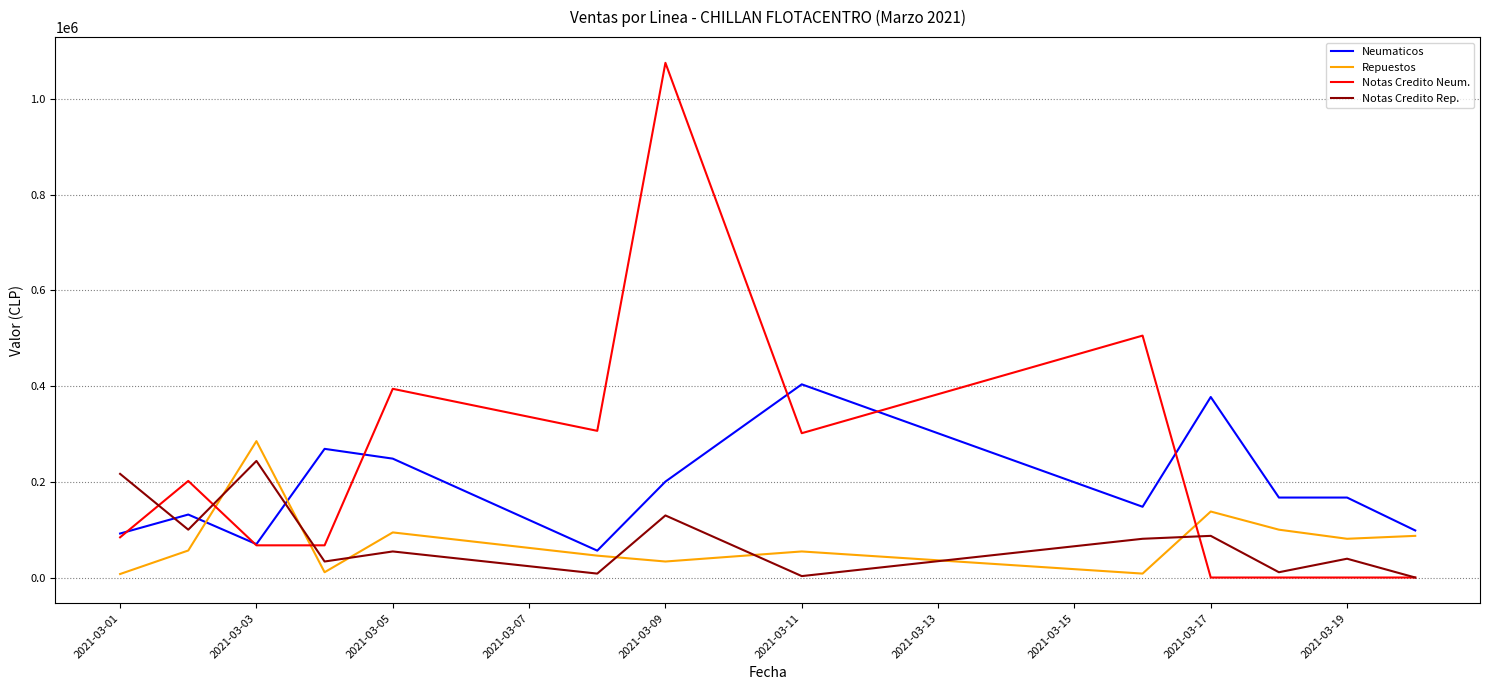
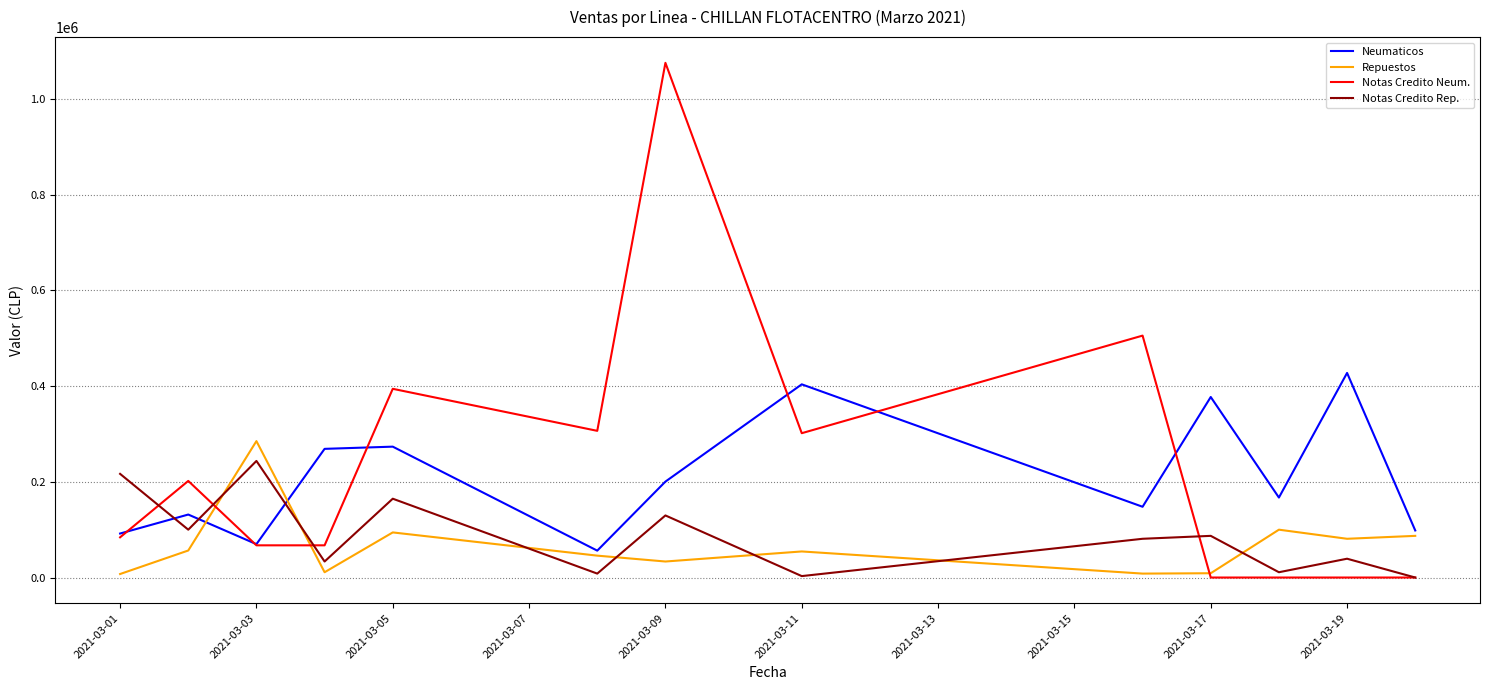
Neumaticos, 2021-03-05: 250000 -> 270000
Notas Credito Rep., 2021-03-05: 50000 -> 160000
Repuestos, 2021-03-17: 140000 -> 10000
Neumaticos, 2021-03-19: 170000 -> 430000
